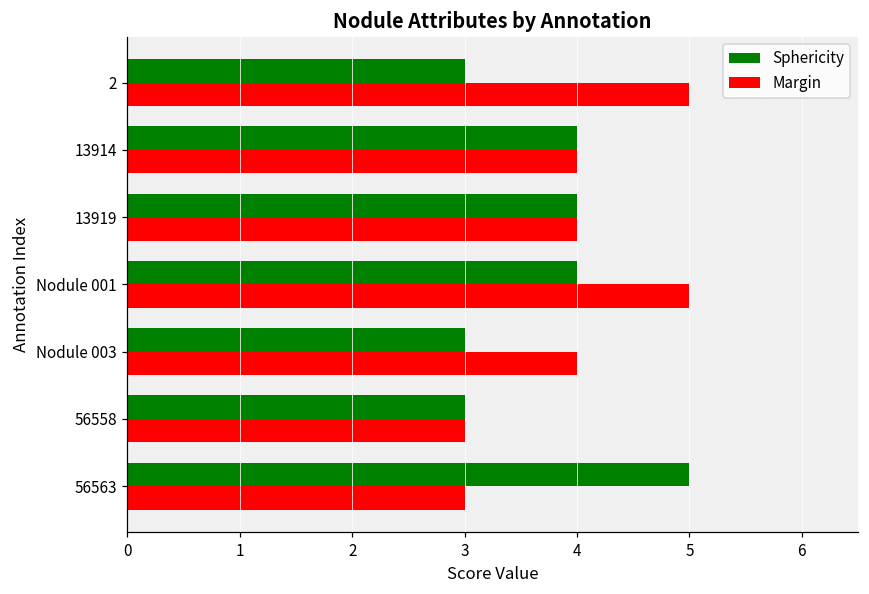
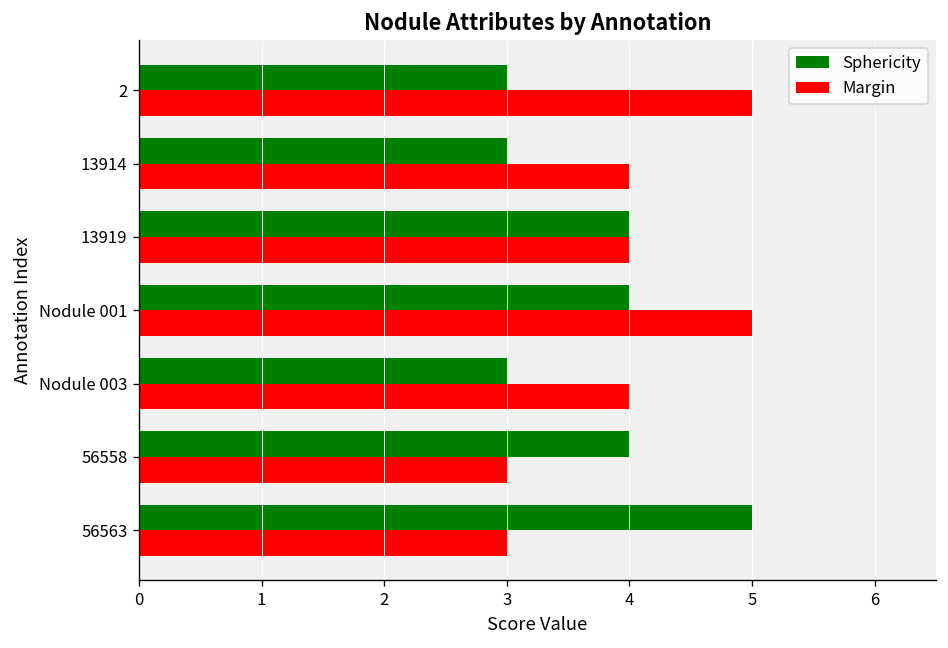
Sphericity, 13914: 4 -> 3
Sphericity, 56558: 3 -> 4
